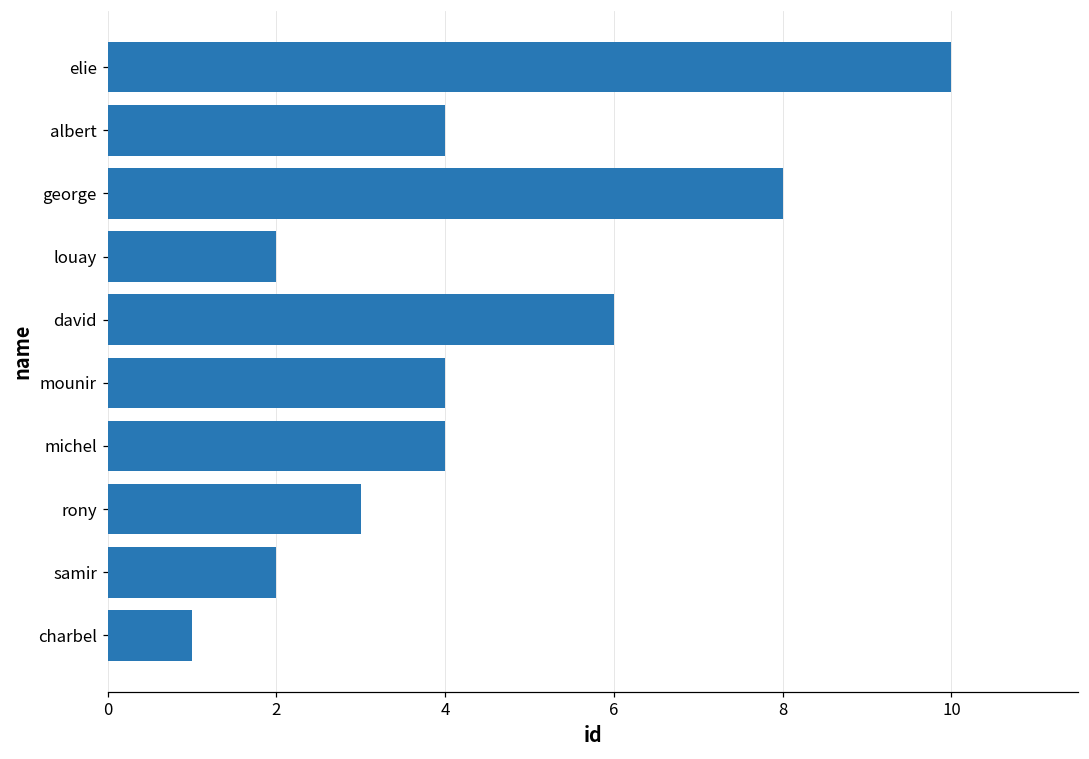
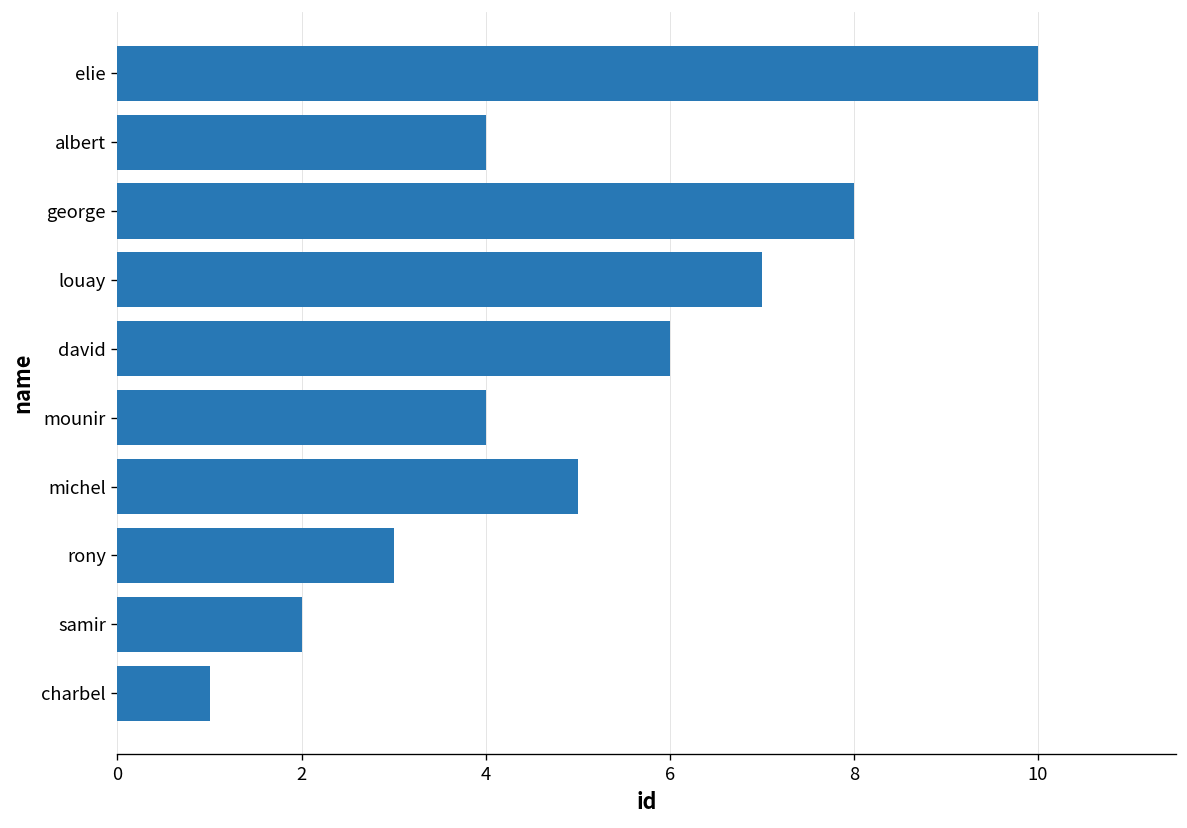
louay: 2 -> 7
michel: 4 -> 5
